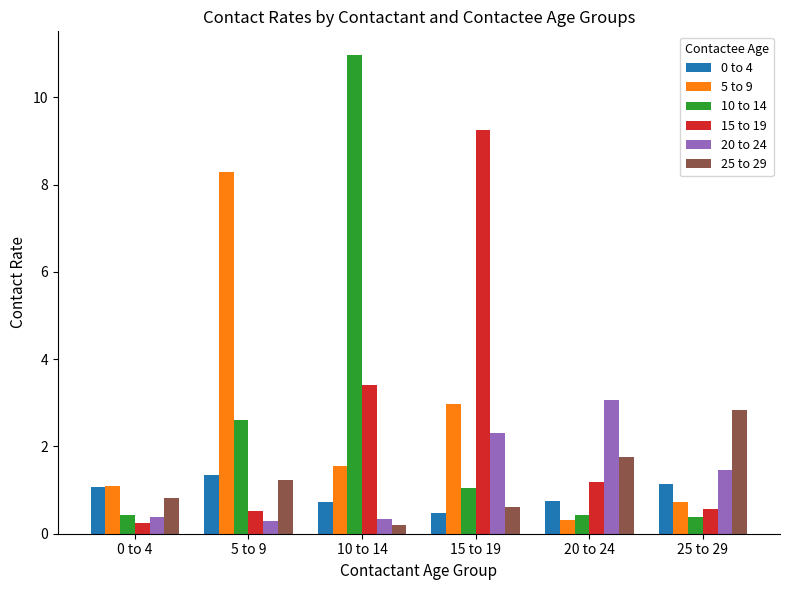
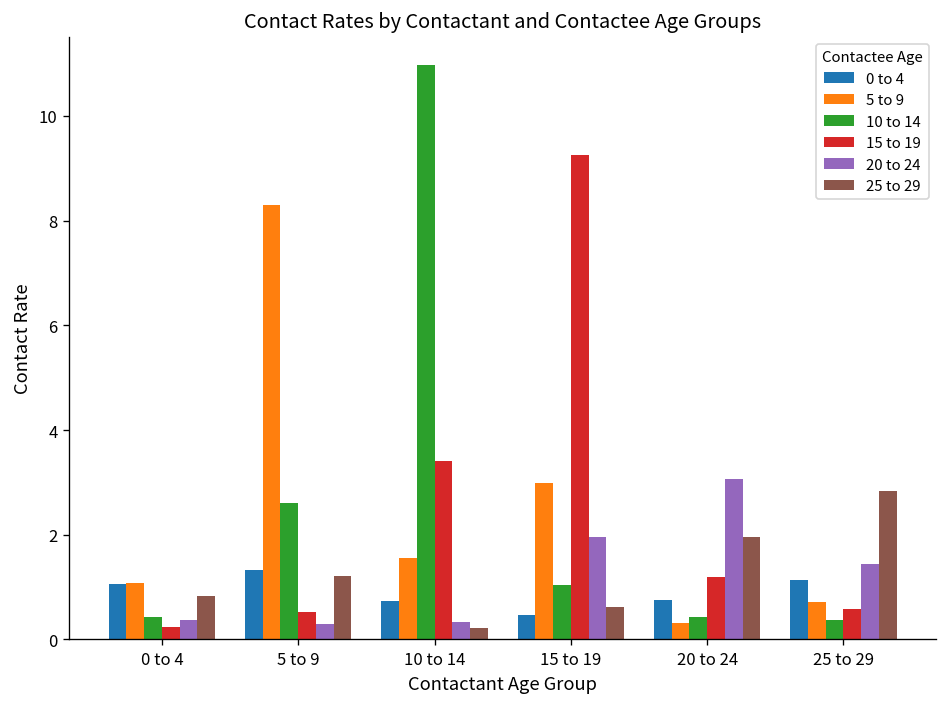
20 to 24, 15 to 19: 2.3 -> 2.0
25 to 29, 20 to 24: 1.8 -> 2.0
